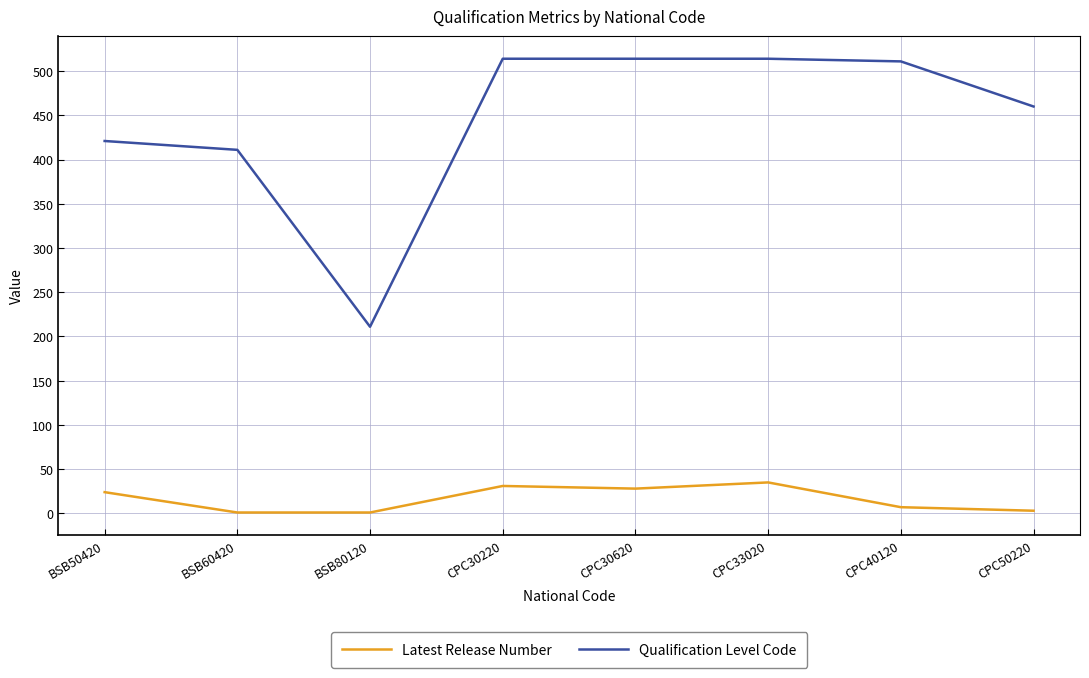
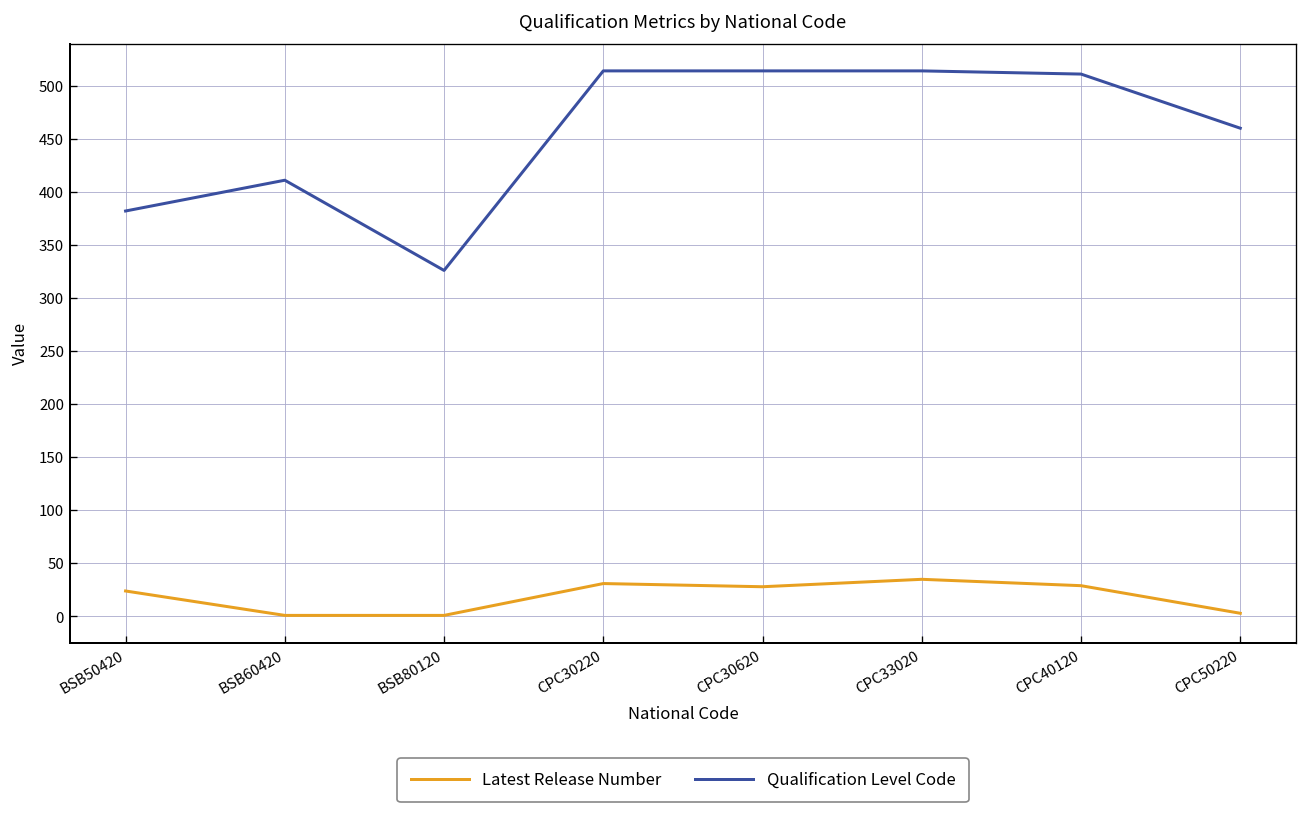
Qualification Level Code, BSB50420: 420 -> 380
Qualification Level Code, BSB80120: 210 -> 330
Latest Release Number, CPC40120: 10 -> 30
